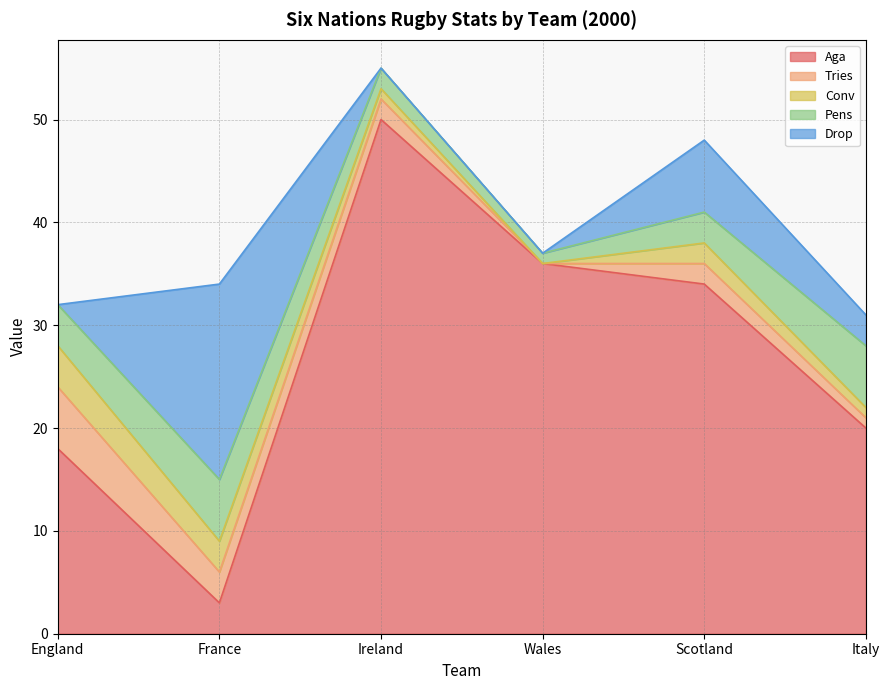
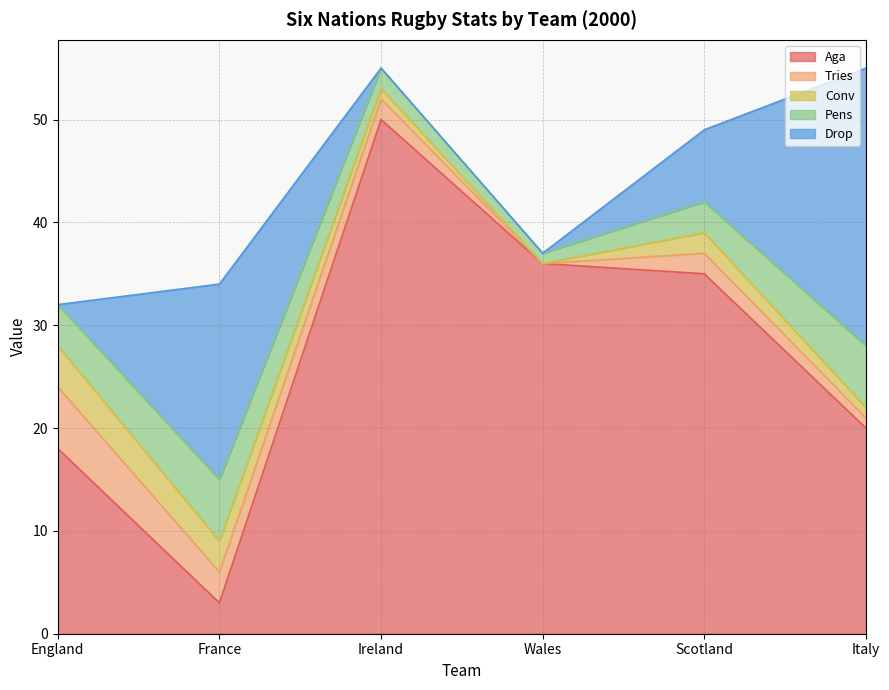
Aga, Scotland: 34 -> 35
Drop, Italy: 3 -> 27
